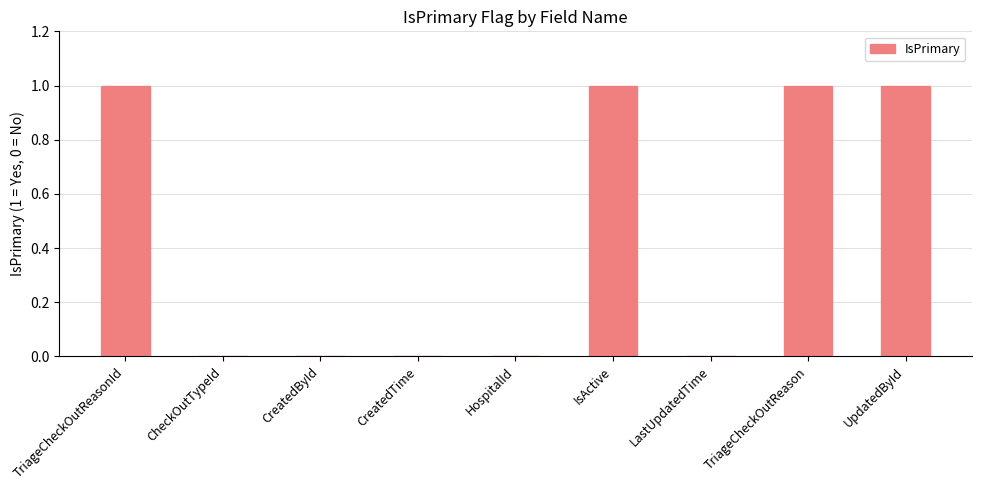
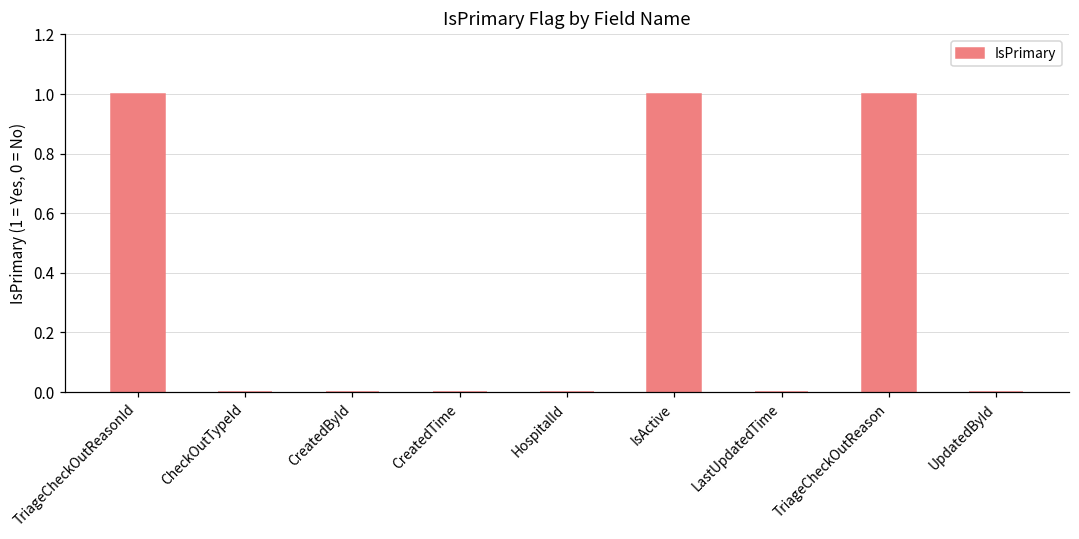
UpdatedById: 1 -> 0
